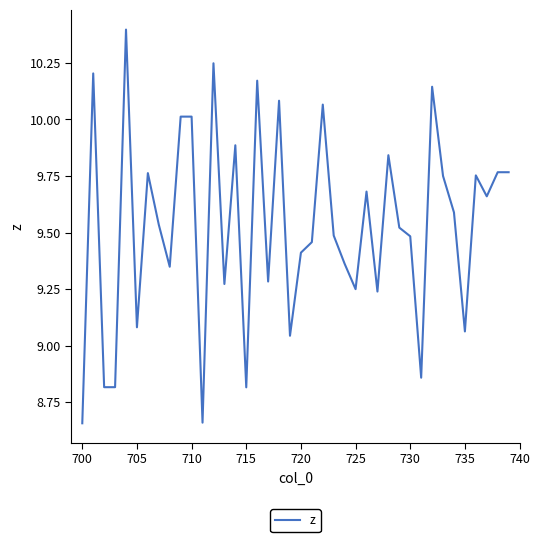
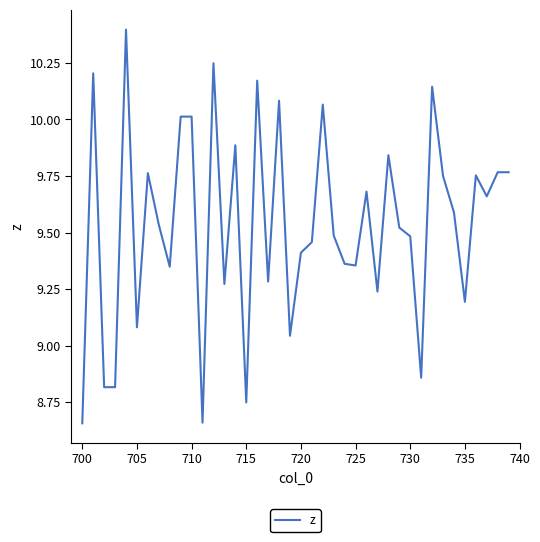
715: 8.82 -> 8.75
725: 9.25 -> 9.35
735: 9.06 -> 9.19
